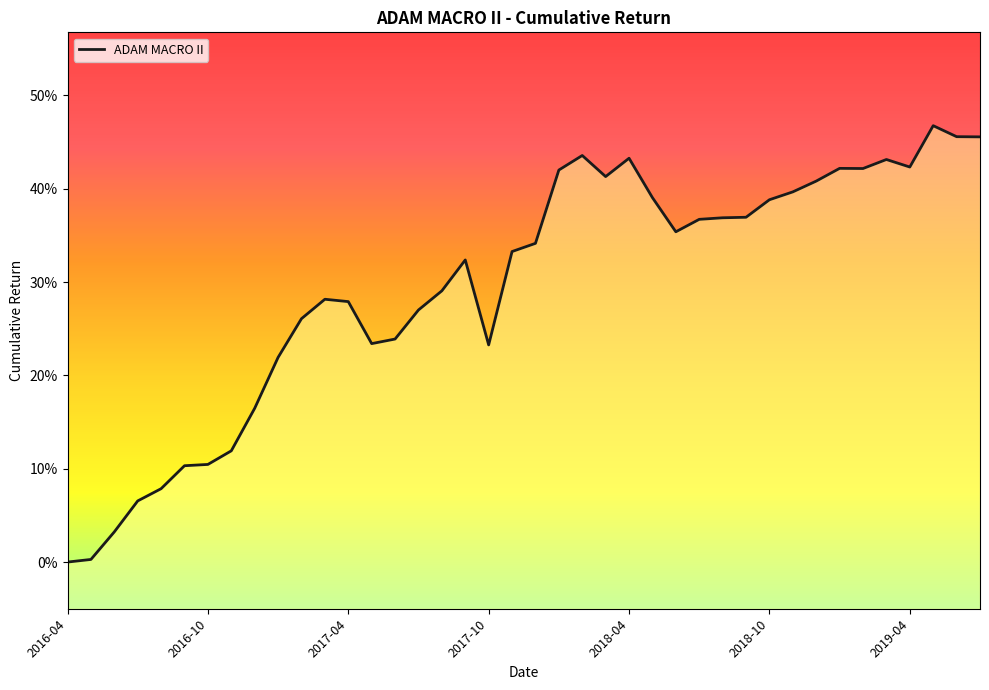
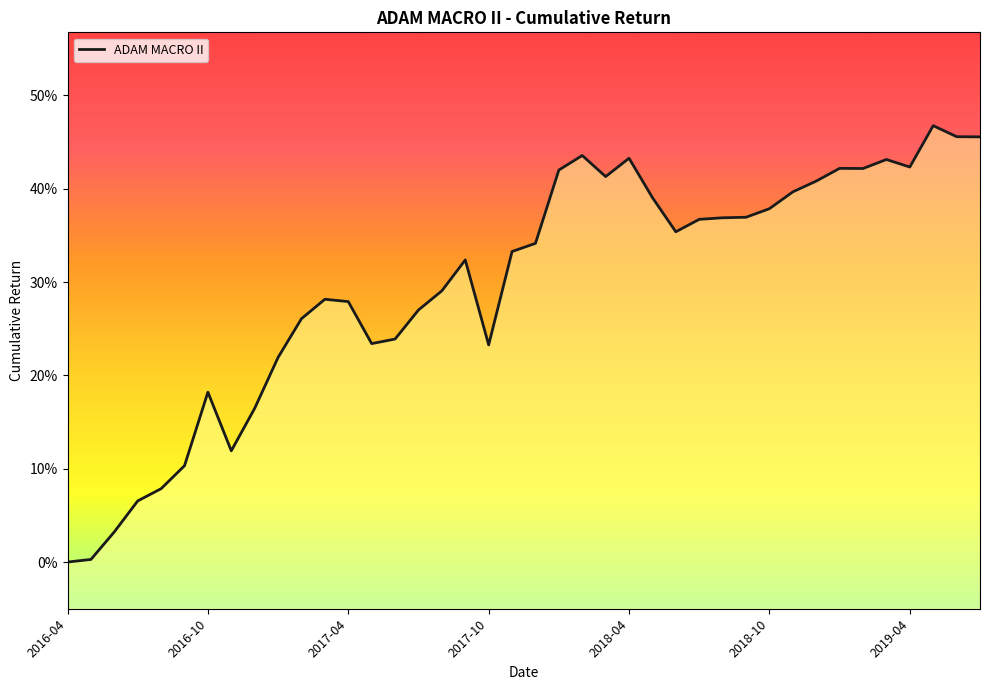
2016-10: 10% -> 18%
2018-10: 39% -> 38%
